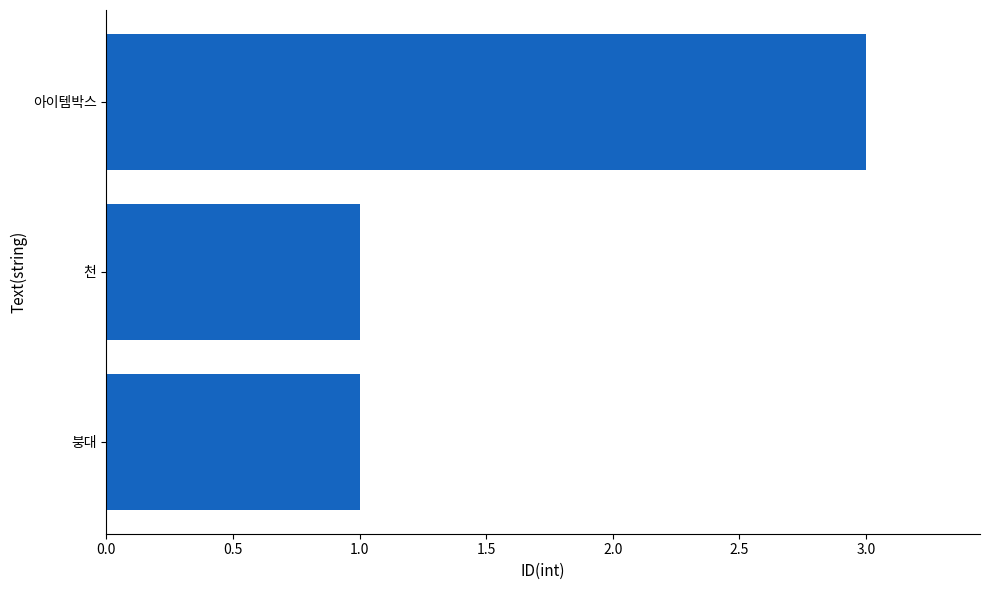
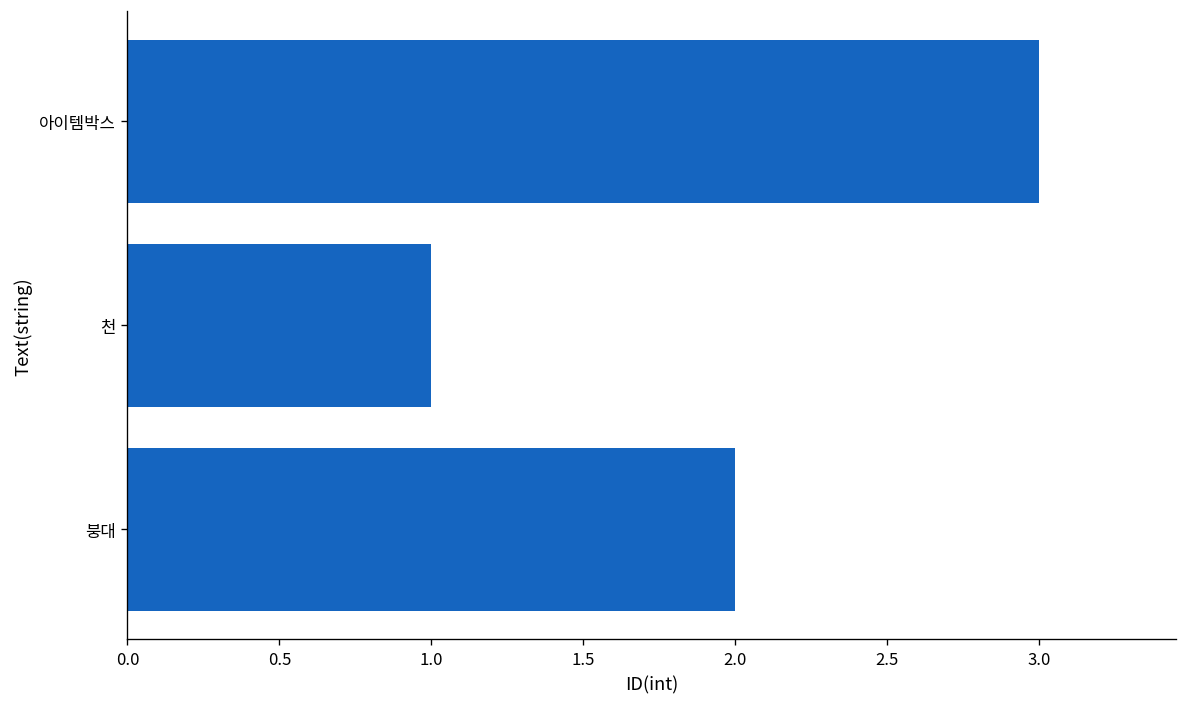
붕대: 1 -> 2
